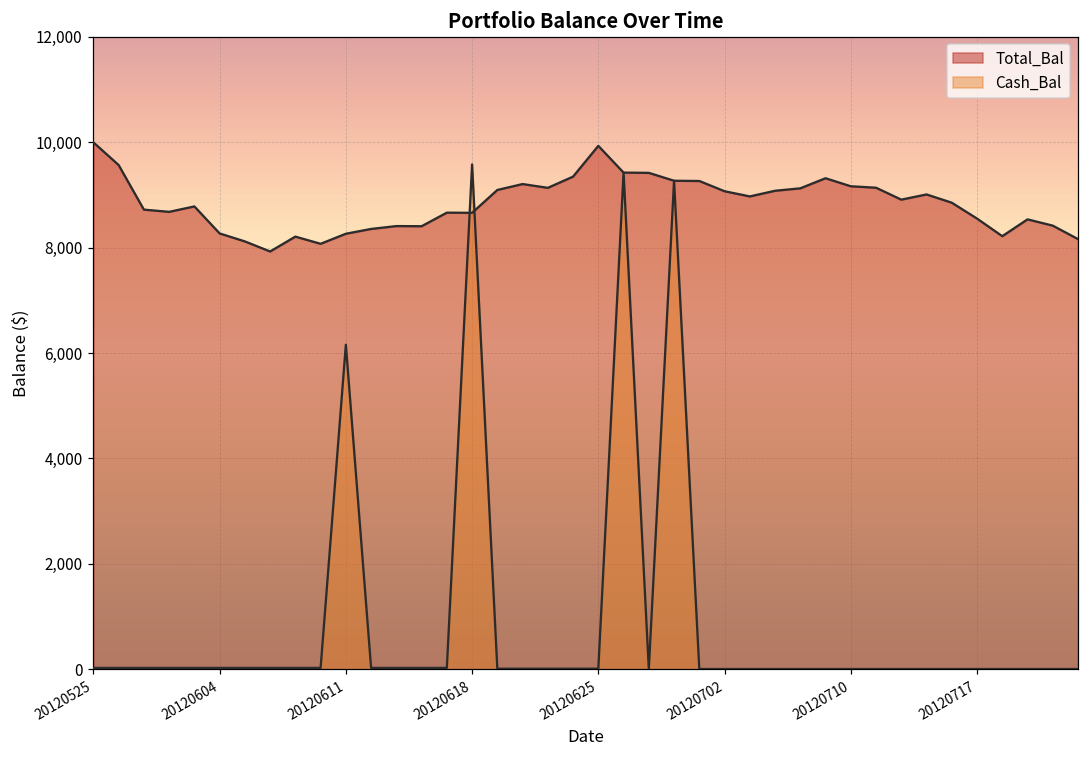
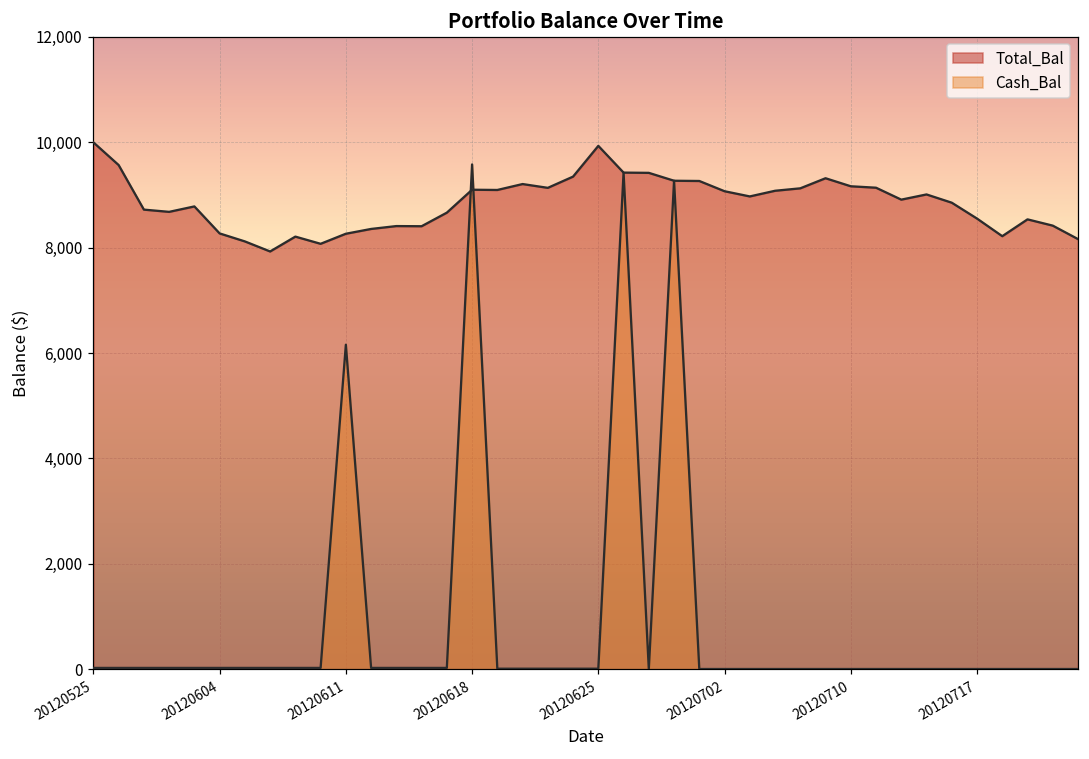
Total_Bal, 20120618: 8,700 -> 9,100
